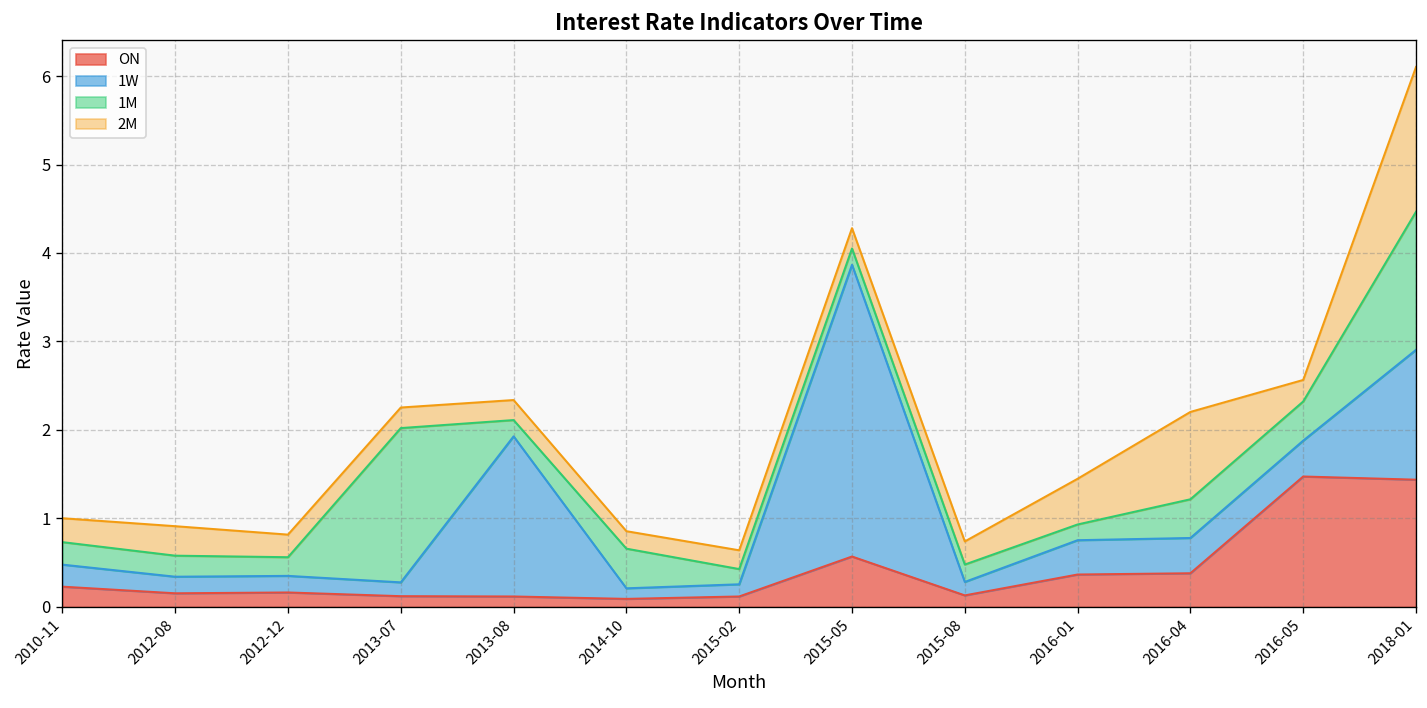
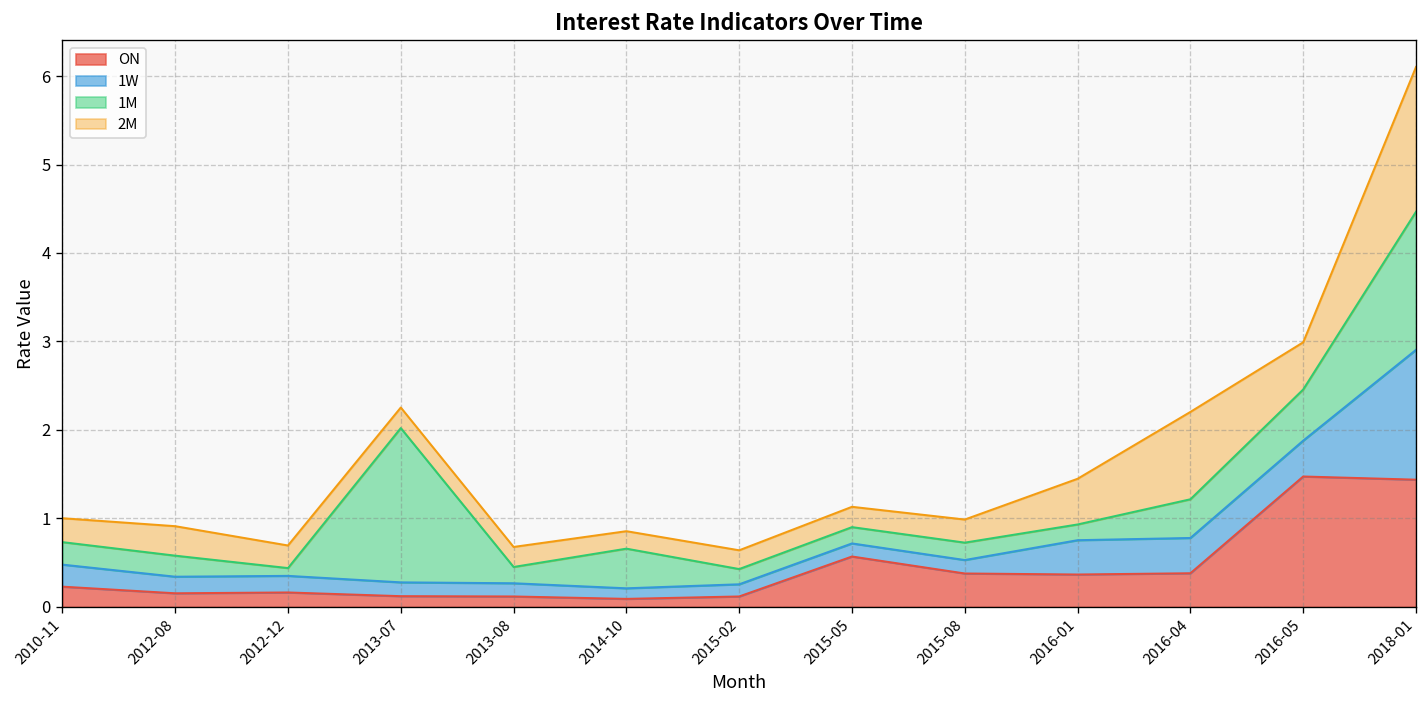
1M, 2012-12: 0.2 -> 0.1
1W, 2013-08: 1.8 -> 0.1
1W, 2015-05: 3.3 -> 0.1
ON, 2015-08: 0.1 -> 0.4
1M, 2016-05: 0.4 -> 0.6
2M, 2016-05: 0.2 -> 0.5
